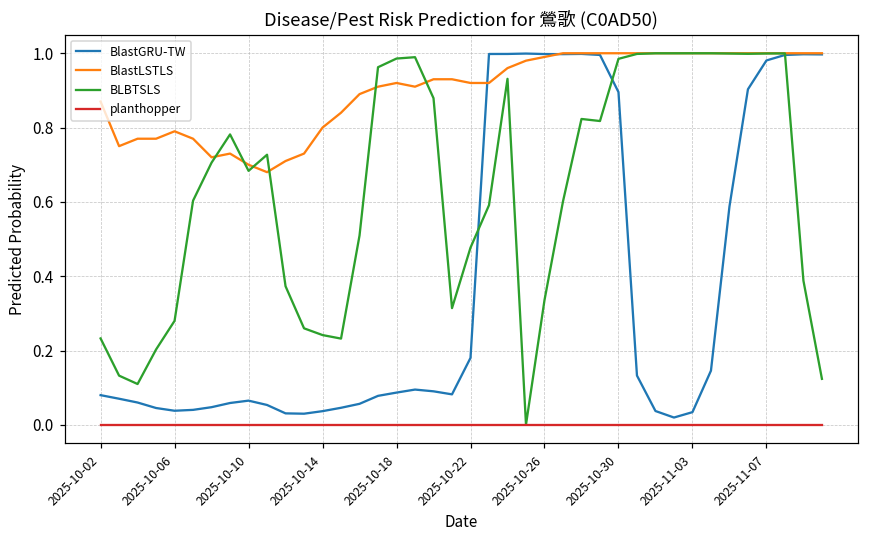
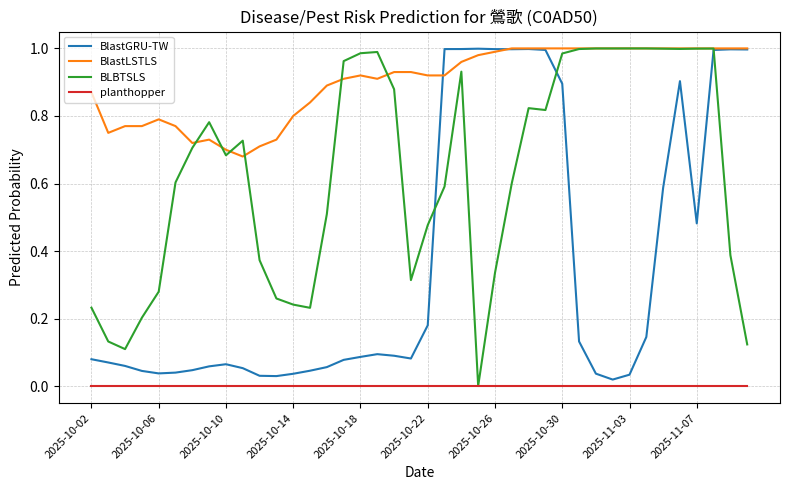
BlastGRU-TW, 2025-11-07: 0.98 -> 0.48
